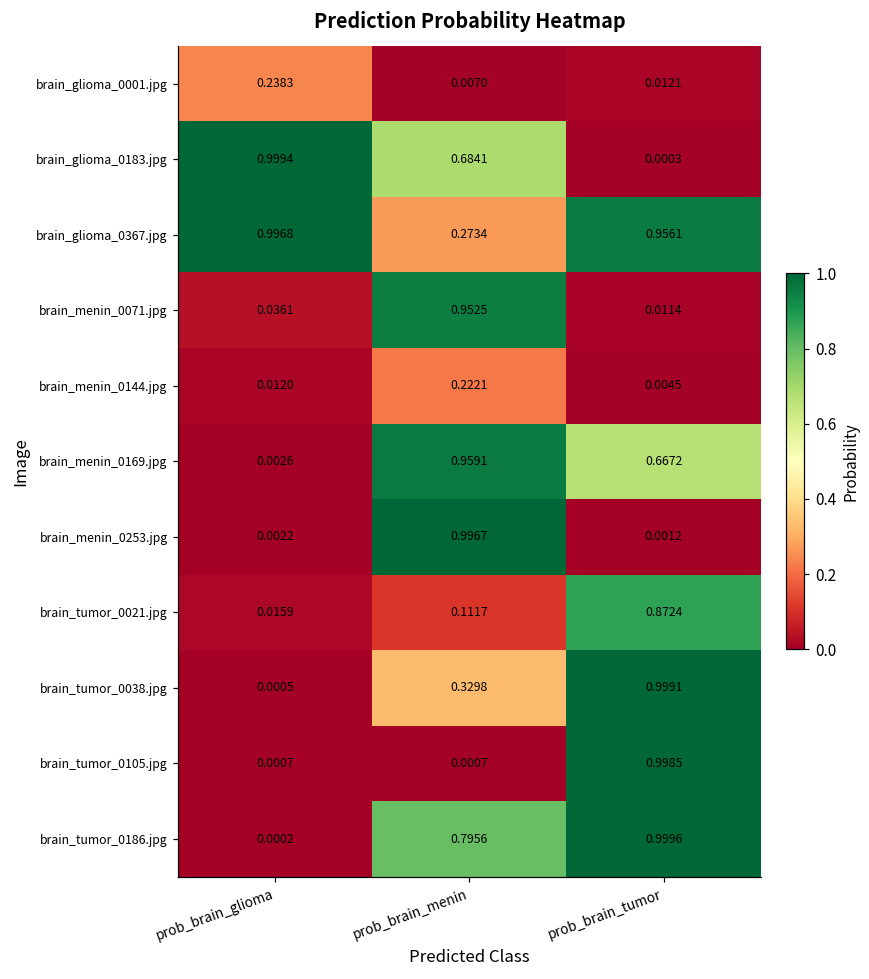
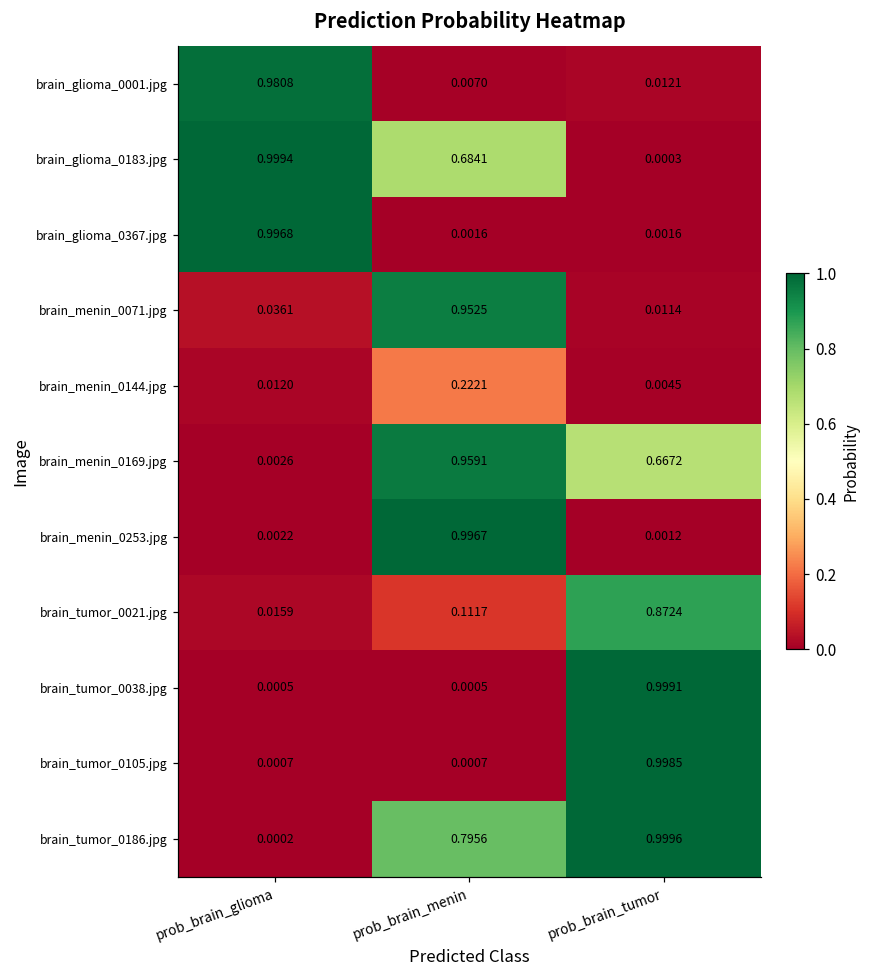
brain_glioma_0001.jpg, prob_brain_glioma: 0.2383 -> 0.9808
brain_glioma_0367.jpg, prob_brain_menin: 0.2734 -> 0.0016
brain_glioma_0367.jpg, prob_brain_tumor: 0.9561 -> 0.0016
brain_tumor_0038.jpg, prob_brain_menin: 0.3298 -> 0.0005
